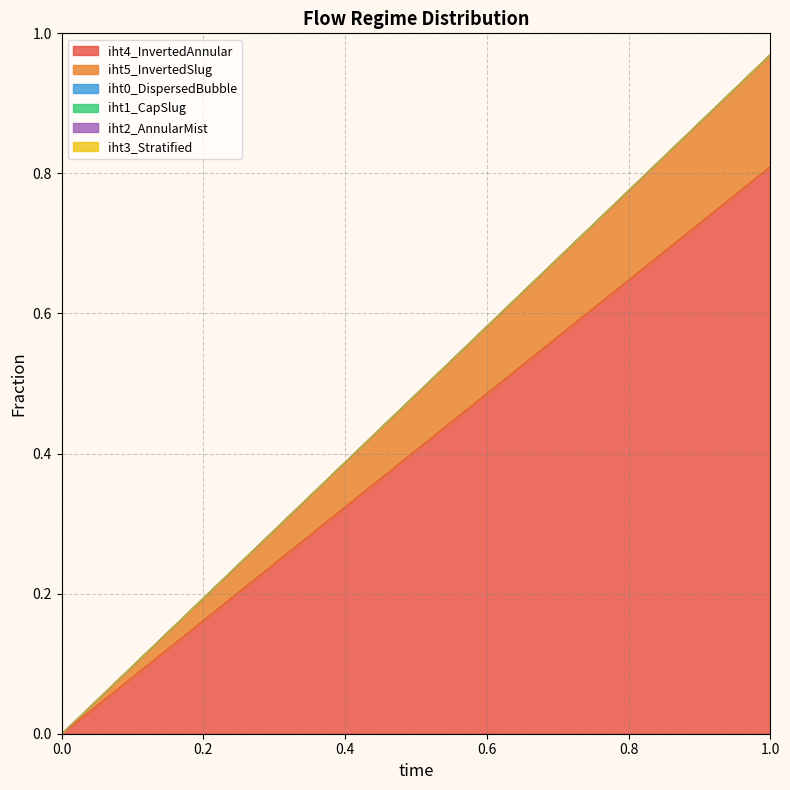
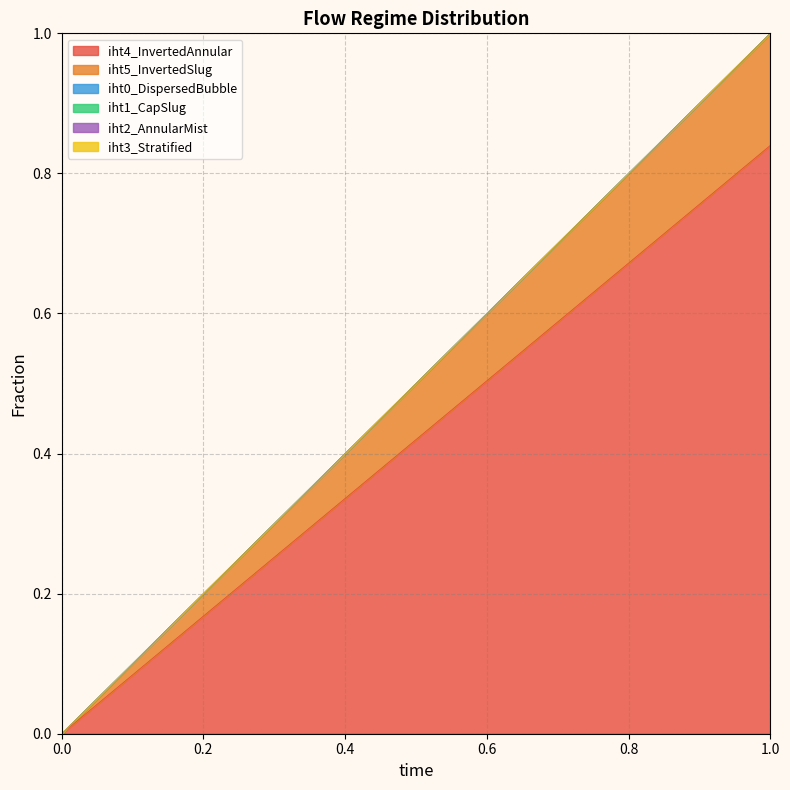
iht4_InvertedAnnular, 1.0: 0.81 -> 0.84
